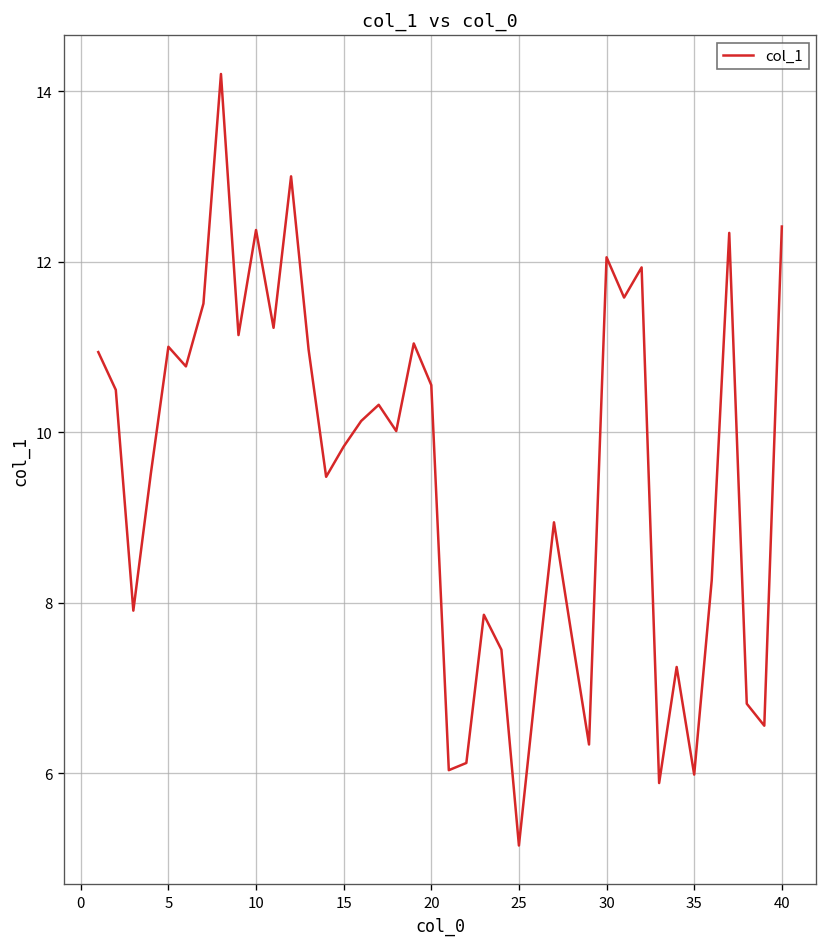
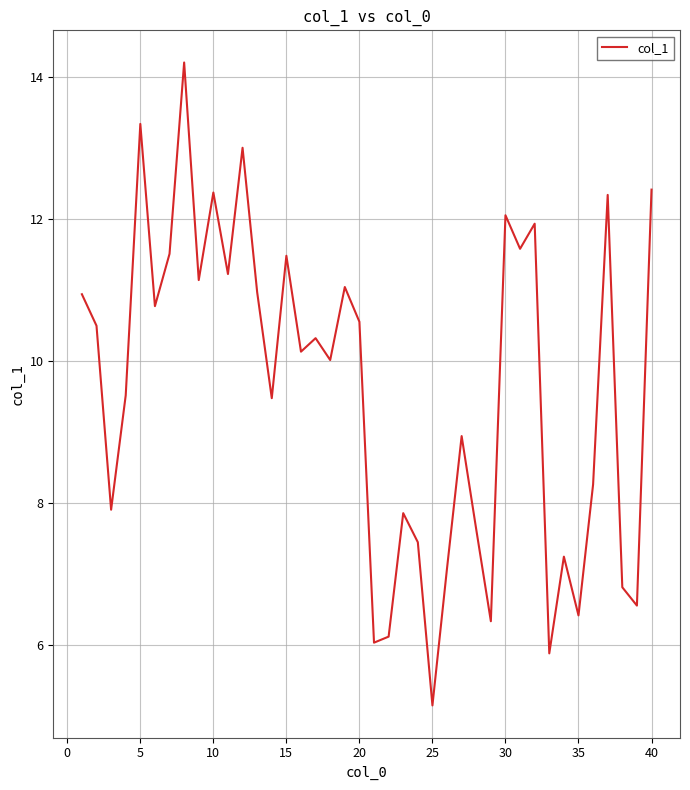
5: 11.0 -> 13.3
15: 9.8 -> 11.5
35: 6.0 -> 6.4
